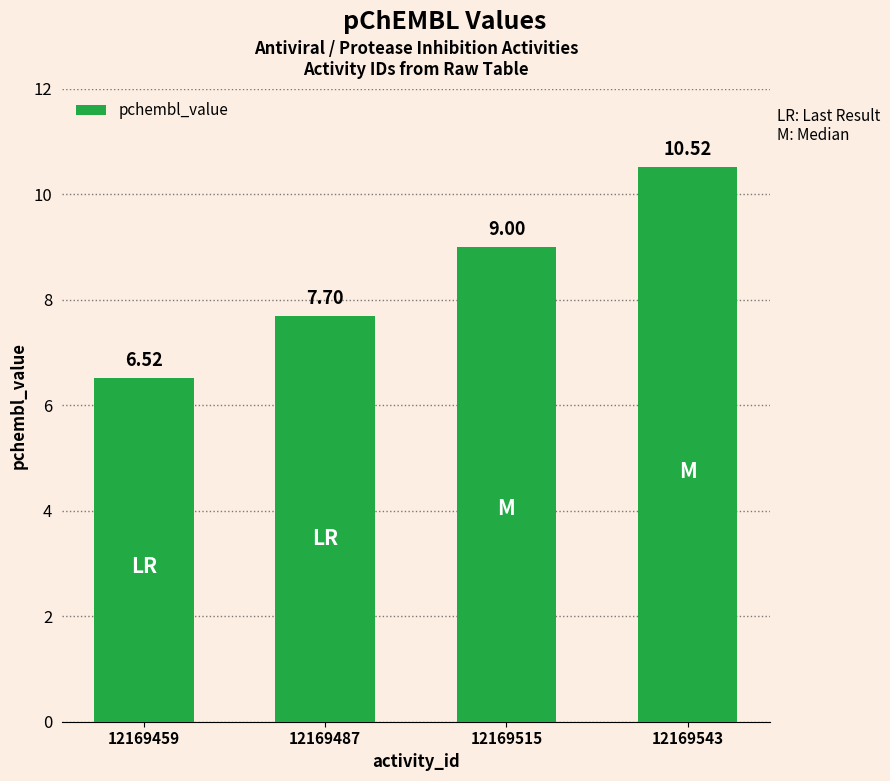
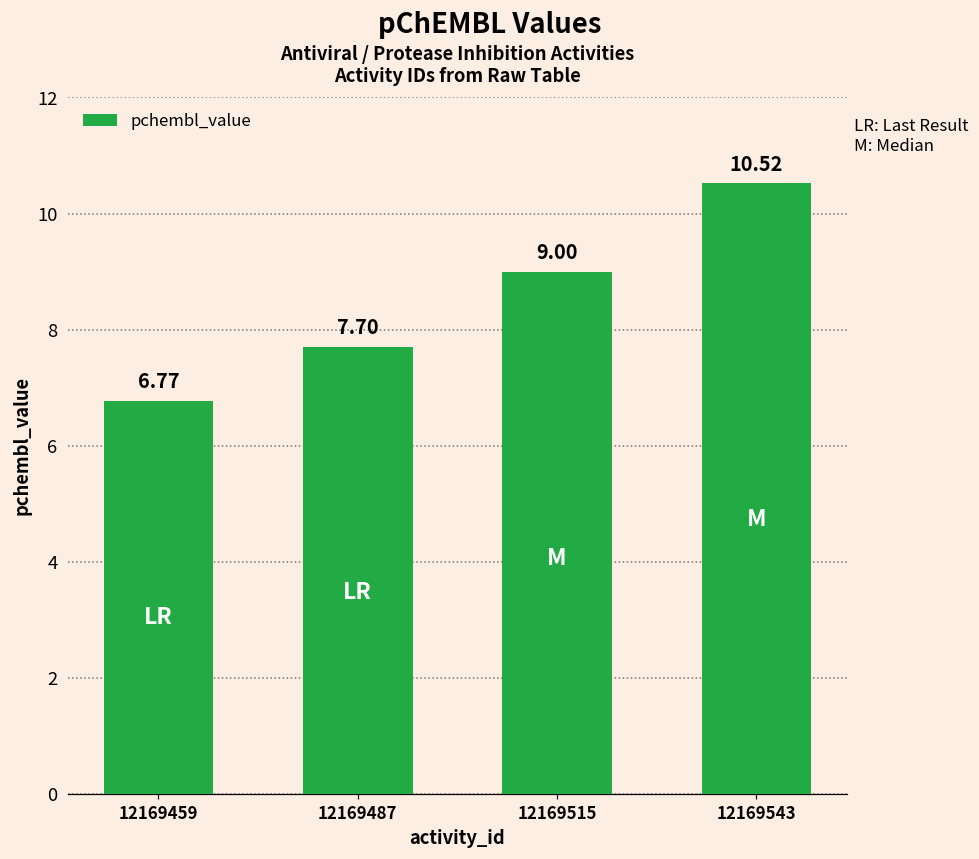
12169459: 6.52 -> 6.77
